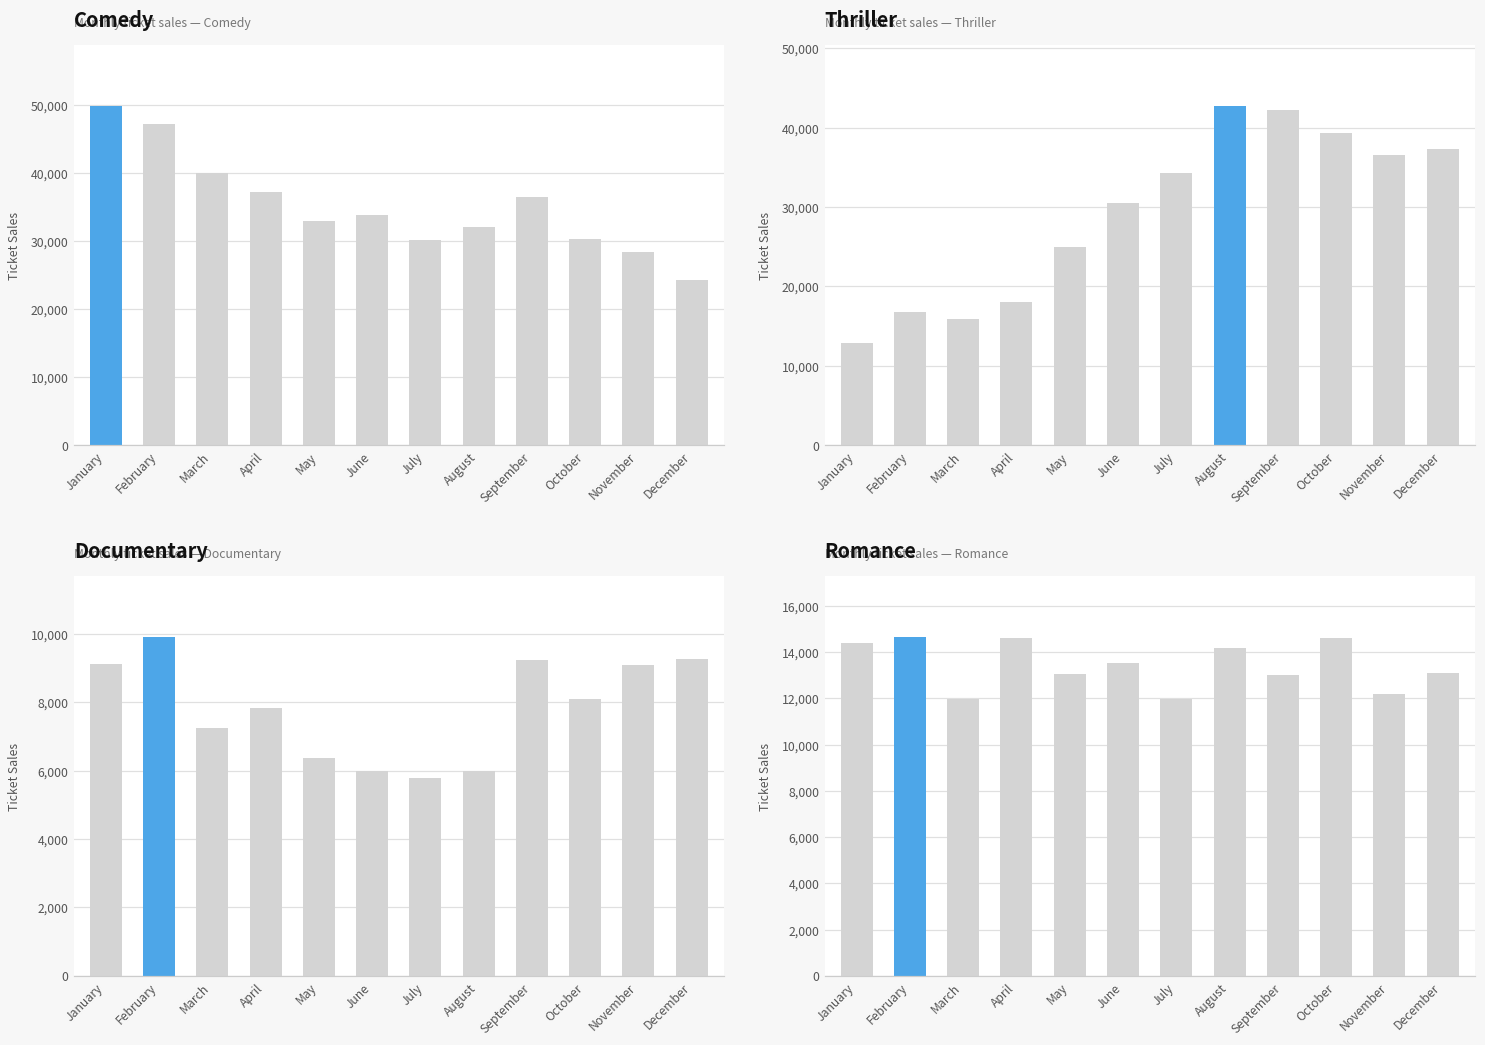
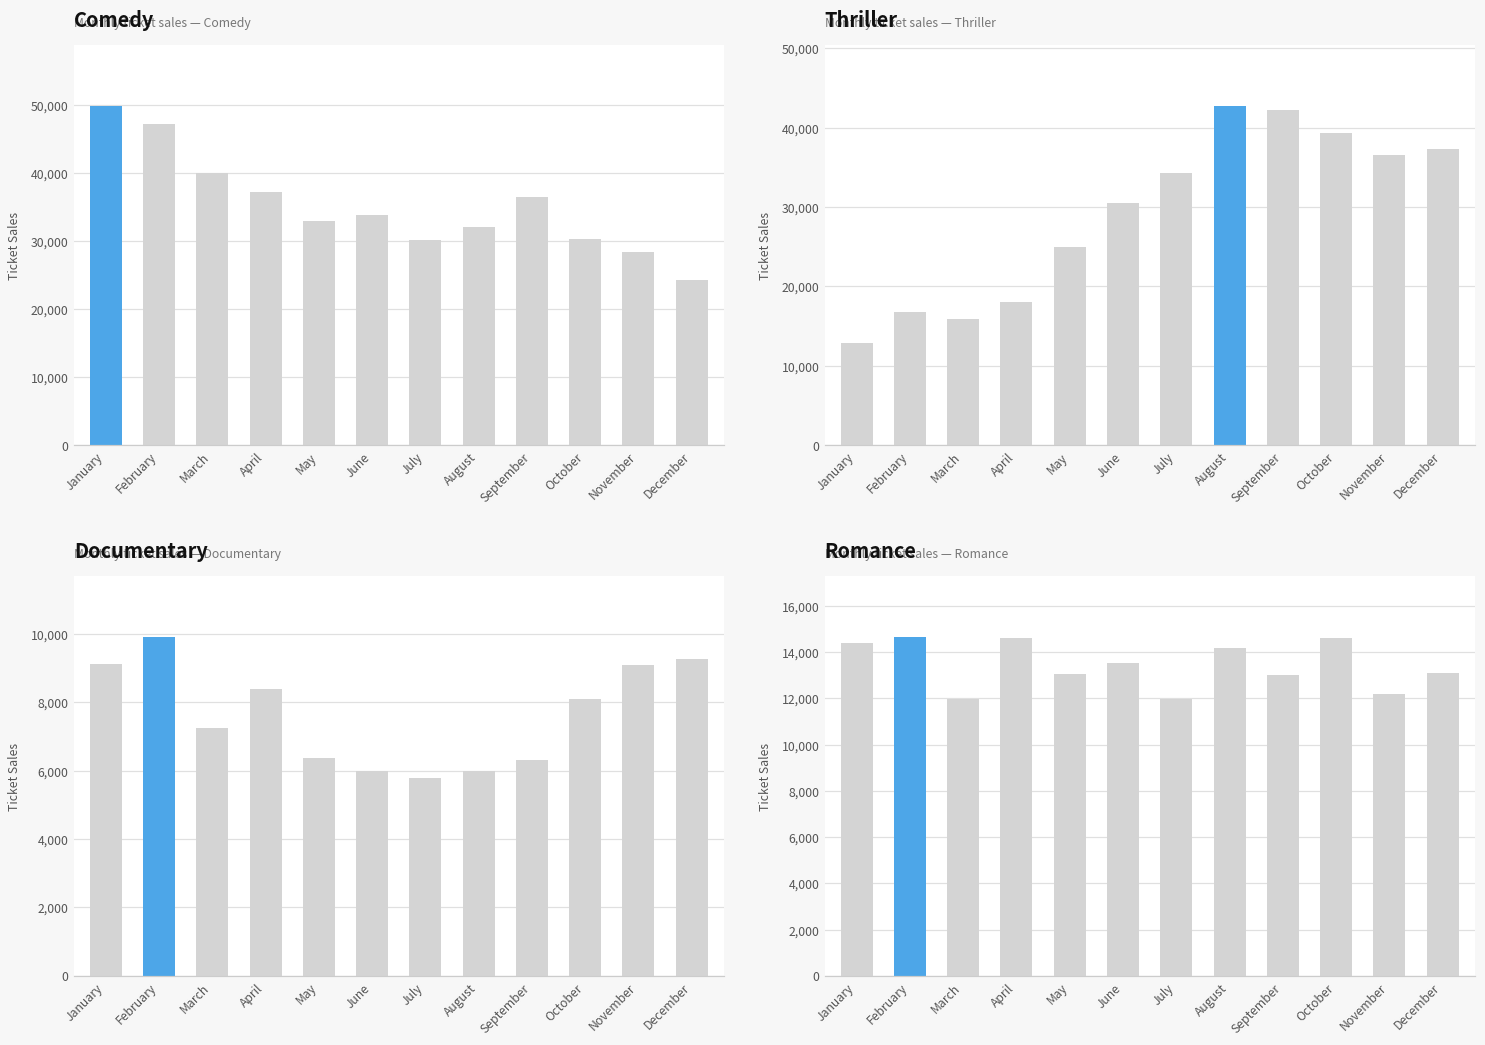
Documentary, April: 7,800 -> 8,400
Documentary, September: 9,200 -> 6,300
